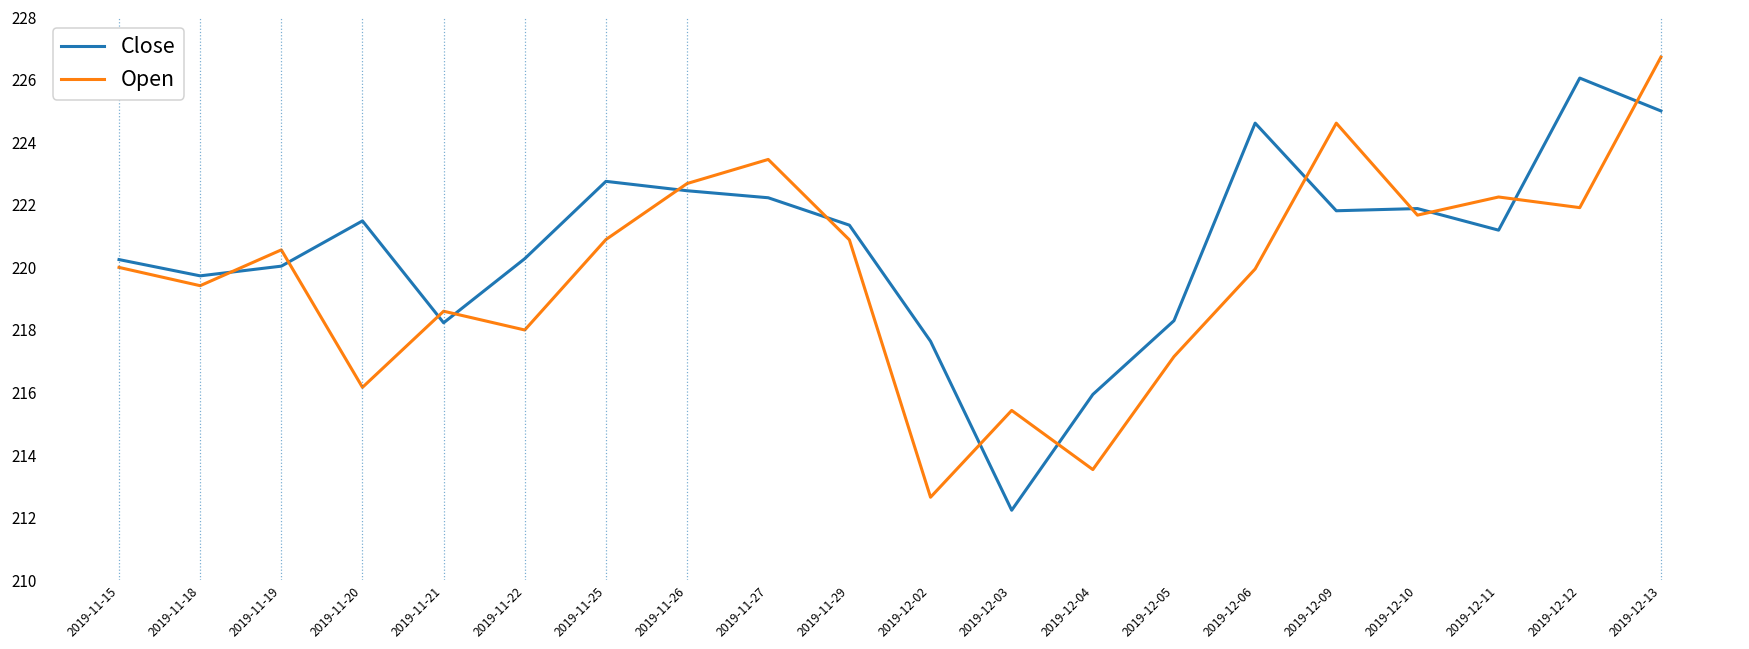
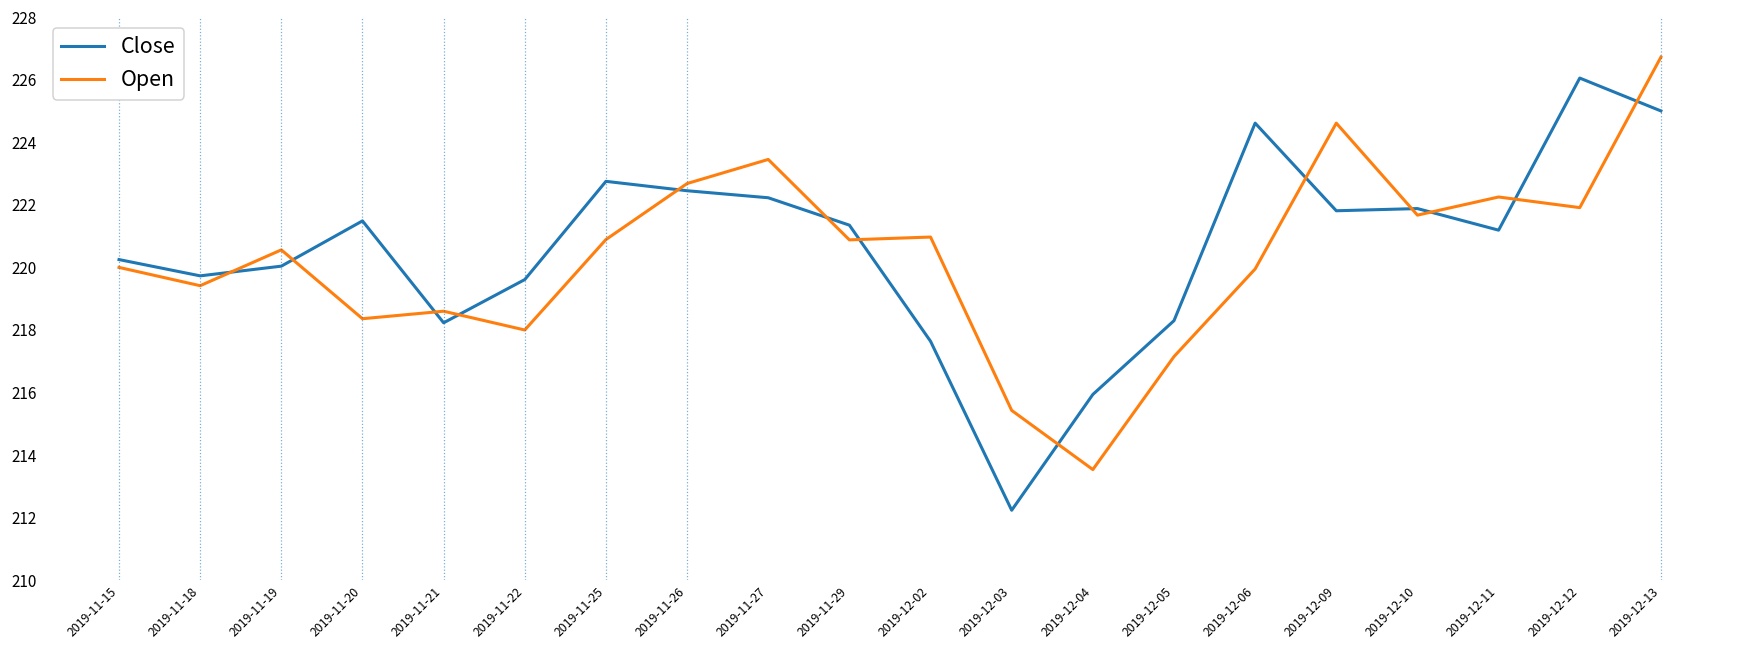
Open, 2019-11-20: 216.2 -> 218.4
Close, 2019-11-22: 220.3 -> 219.6
Open, 2019-12-02: 212.7 -> 221.0
